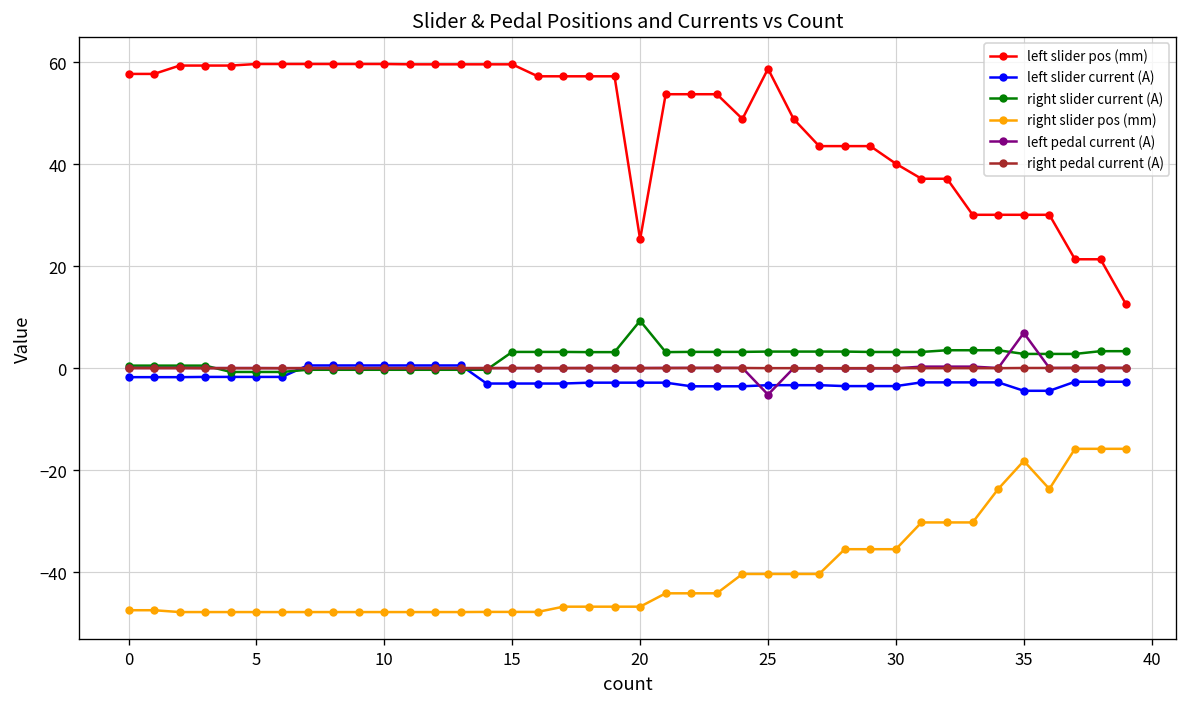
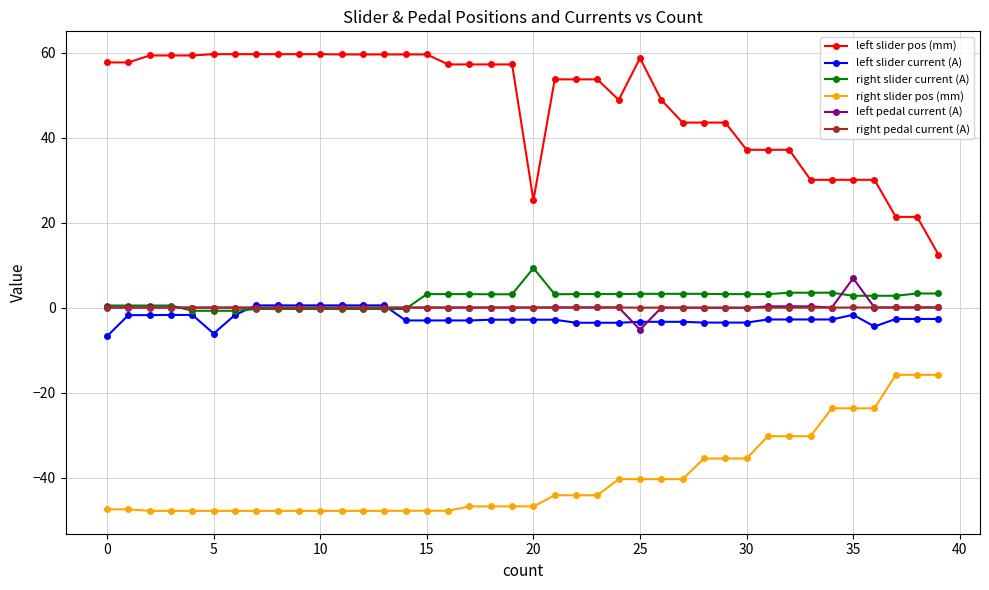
left slider current (A), 0: -2 -> -7
left slider current (A), 5: -2 -> -6
left slider pos (mm), 30: 40 -> 37
left slider current (A), 35: -4 -> -2
right slider pos (mm), 35: -18 -> -24
